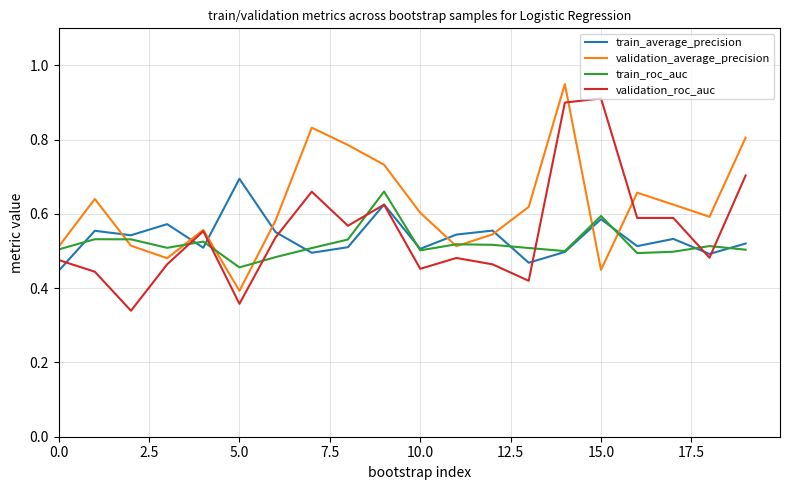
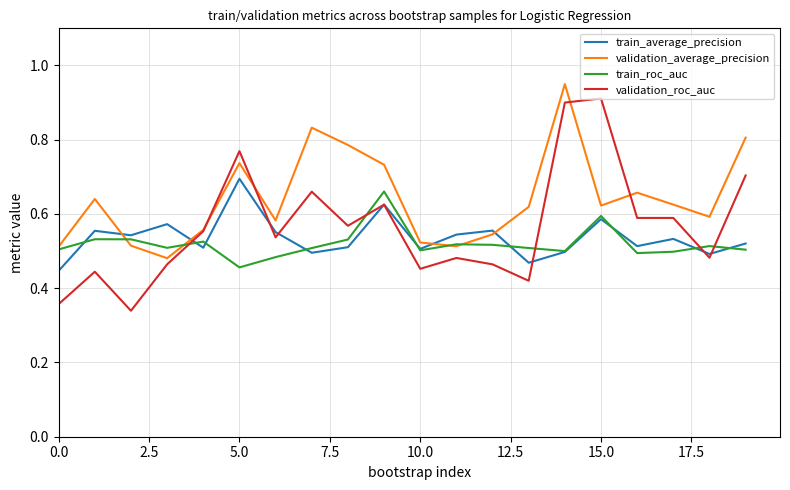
validation_roc_auc, 0.0: 0.48 -> 0.36
validation_average_precision, 5.0: 0.39 -> 0.74
validation_roc_auc, 5.0: 0.36 -> 0.77
validation_average_precision, 10.0: 0.60 -> 0.52
validation_average_precision, 15.0: 0.45 -> 0.62
